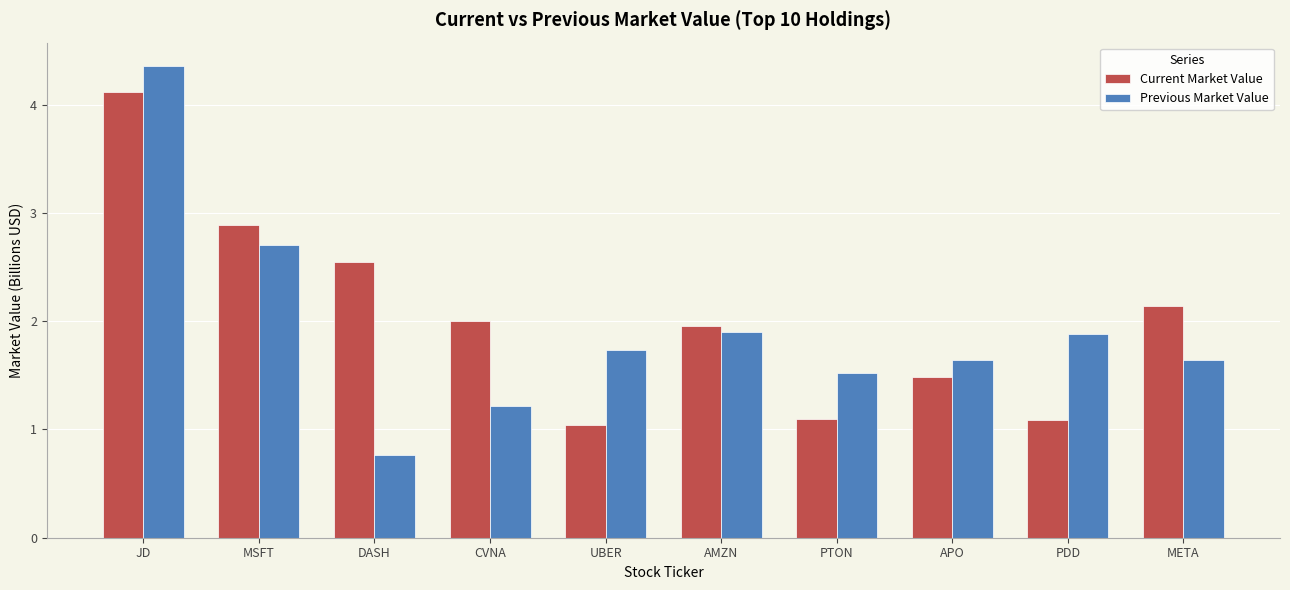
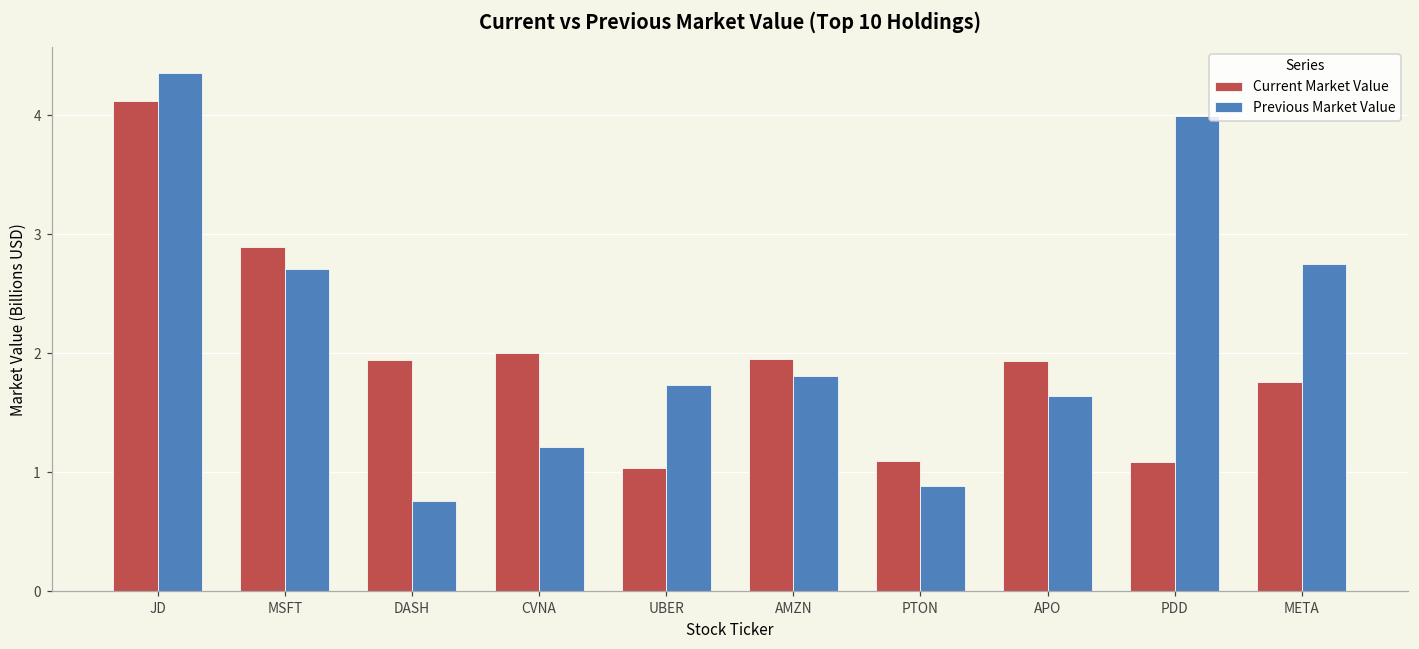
Current Market Value, DASH: 2.55 -> 1.95
Previous Market Value, AMZN: 1.90 -> 1.81
Previous Market Value, PTON: 1.53 -> 0.88
Current Market Value, APO: 1.48 -> 1.93
Previous Market Value, PDD: 1.88 -> 4.00
Current Market Value, META: 2.14 -> 1.76
Previous Market Value, META: 1.64 -> 2.75
